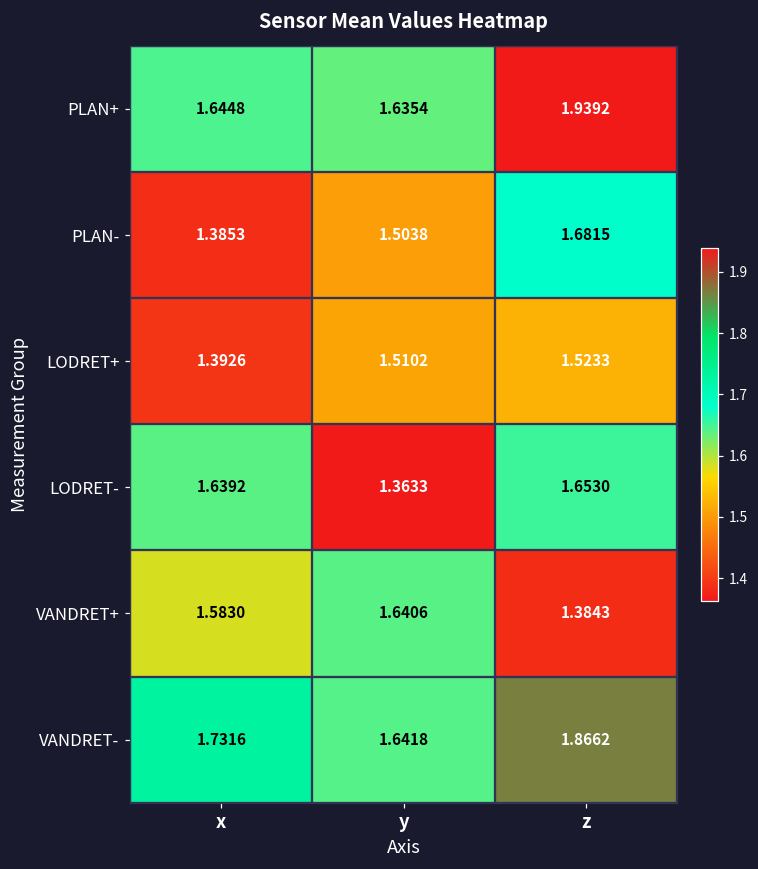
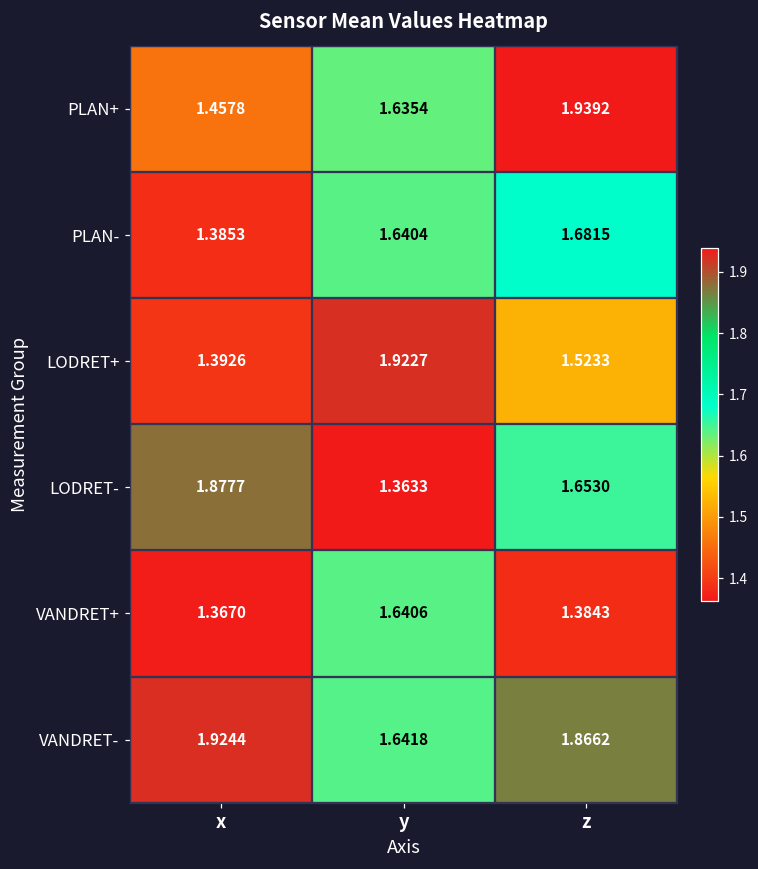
PLAN+, x: 1.6448 -> 1.4578
PLAN-, y: 1.5038 -> 1.6404
LODRET+, y: 1.5102 -> 1.9227
LODRET-, x: 1.6392 -> 1.8777
VANDRET+, x: 1.5830 -> 1.3670
VANDRET-, x: 1.7316 -> 1.9244
